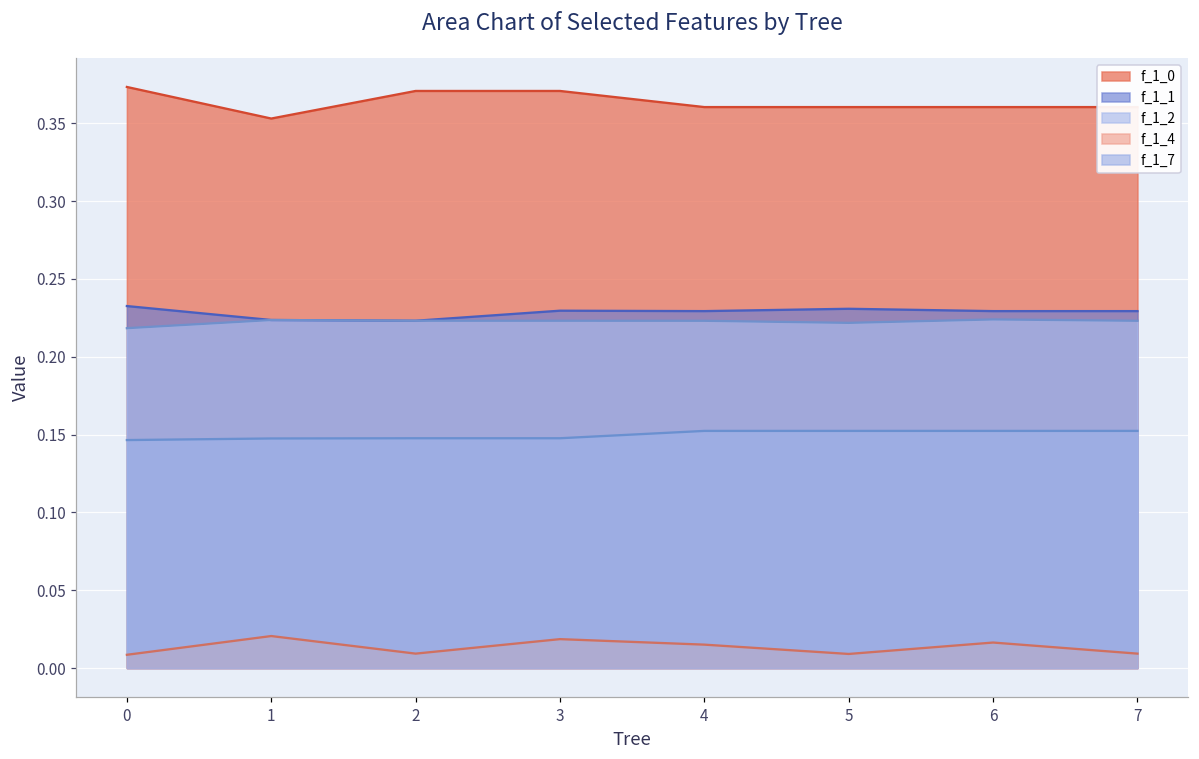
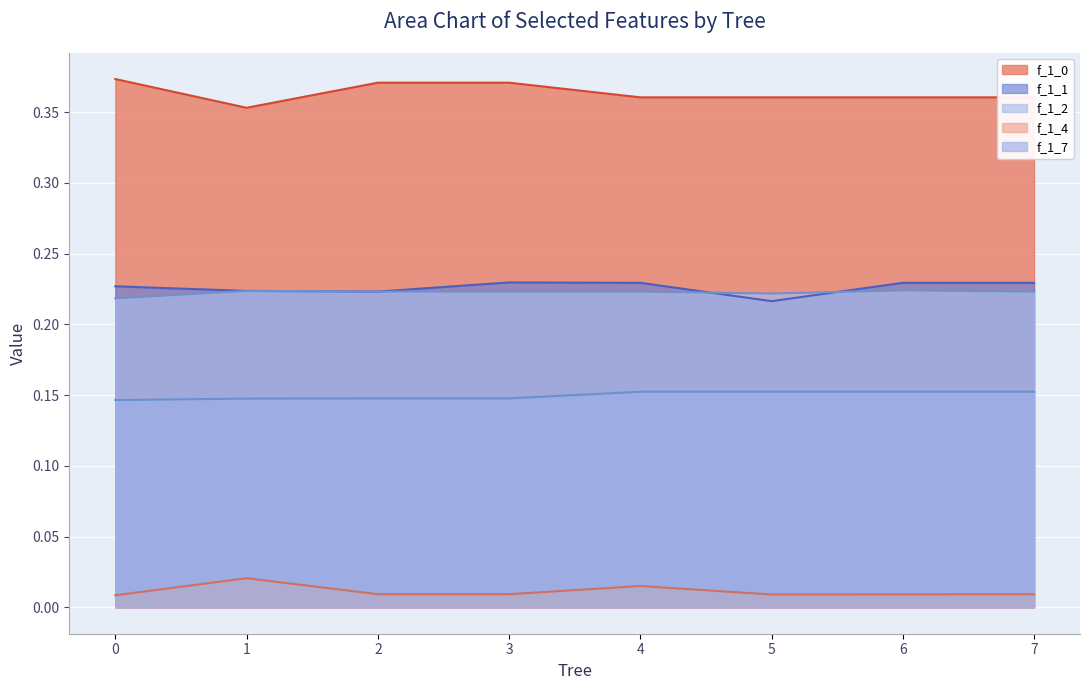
f_1_1, 0: 0.233 -> 0.227
f_1_4, 3: 0.019 -> 0.009
f_1_1, 5: 0.231 -> 0.216
f_1_4, 6: 0.016 -> 0.009
